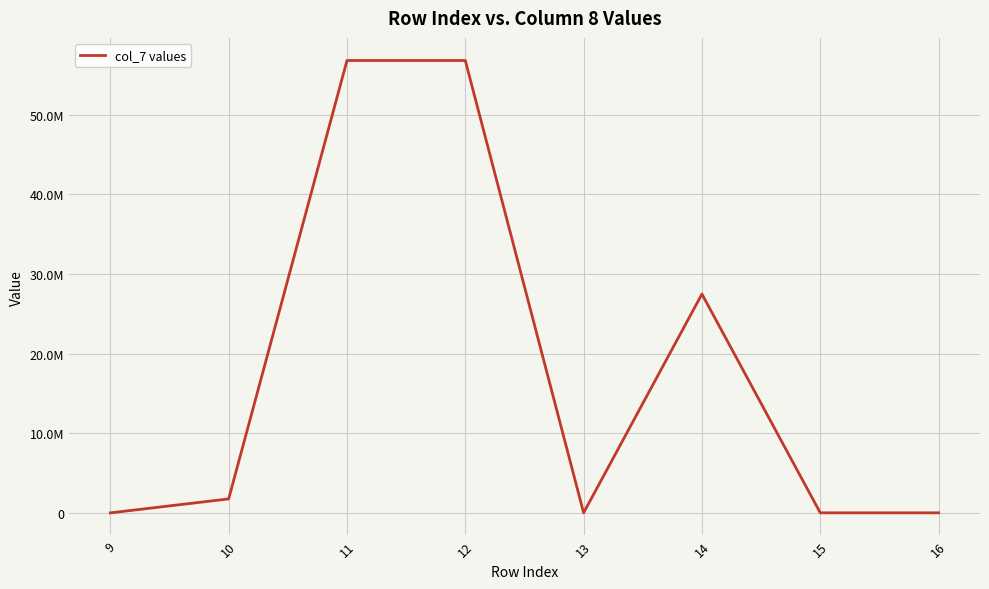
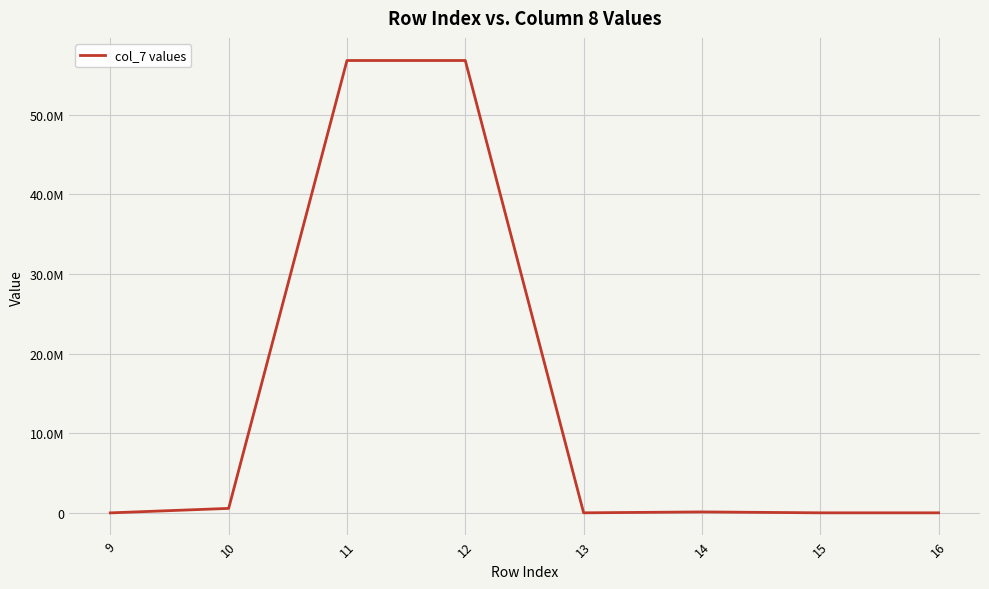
10: 2000000 -> 1000000
14: 27000000 -> 0
